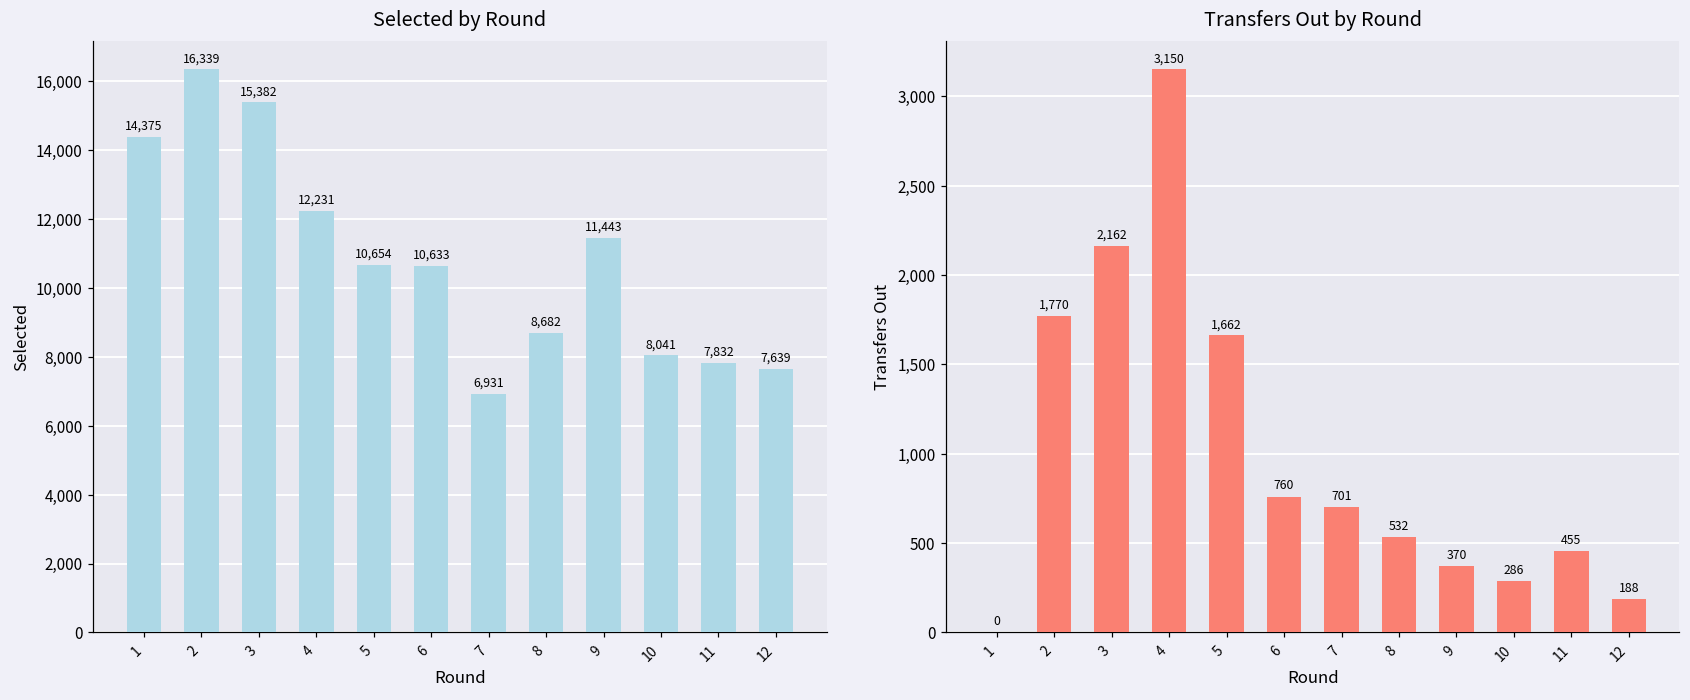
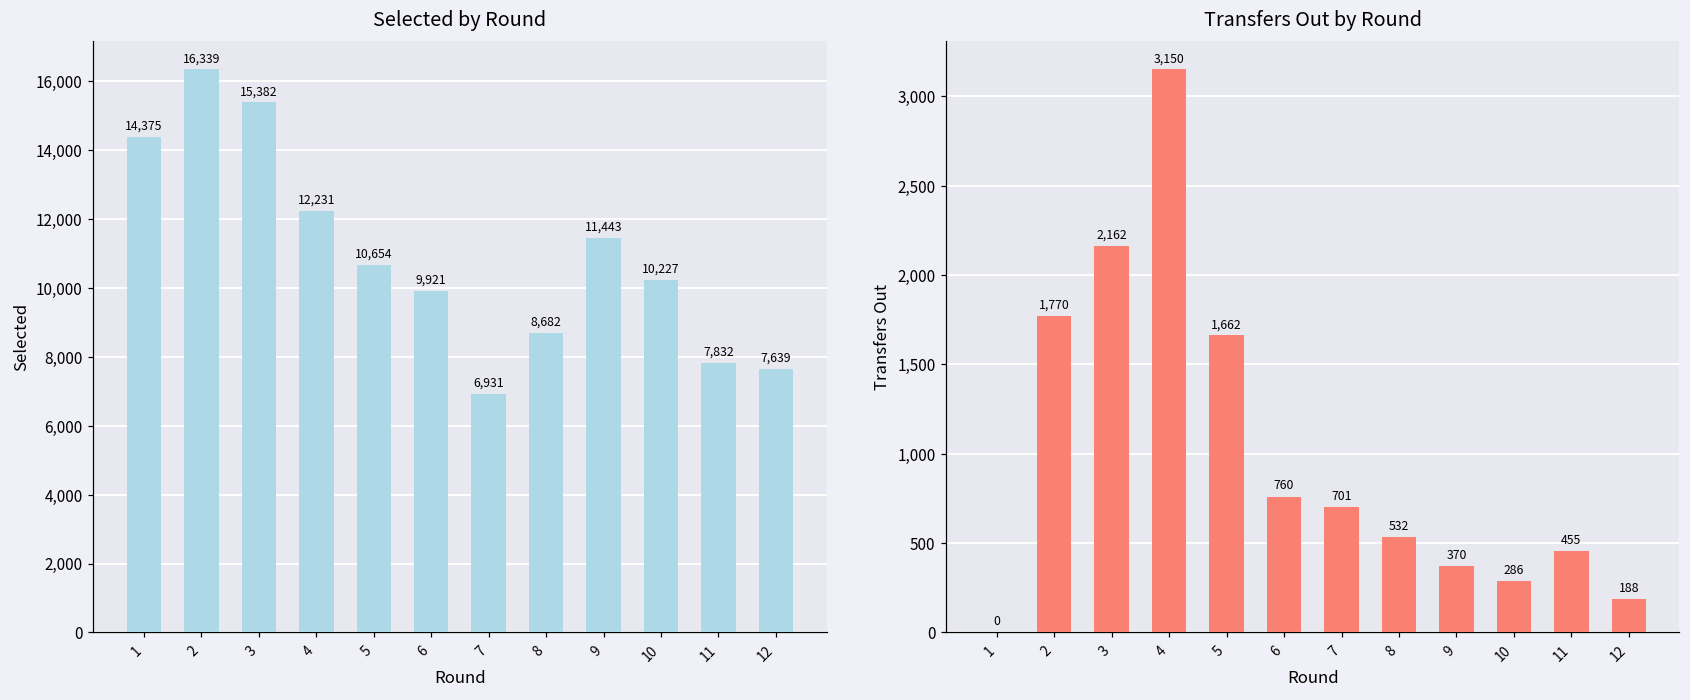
Selected by Round, 6: 10,633 -> 9,921
Selected by Round, 10: 8,041 -> 10,227
